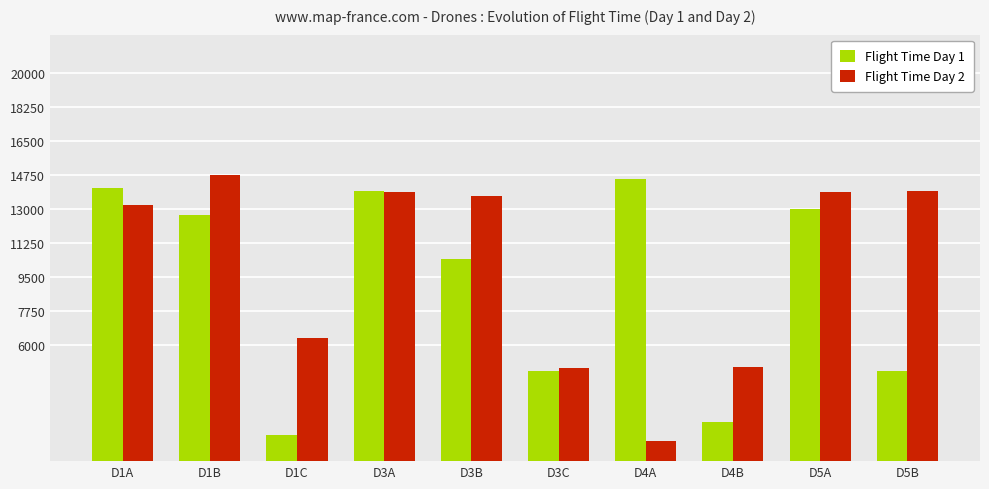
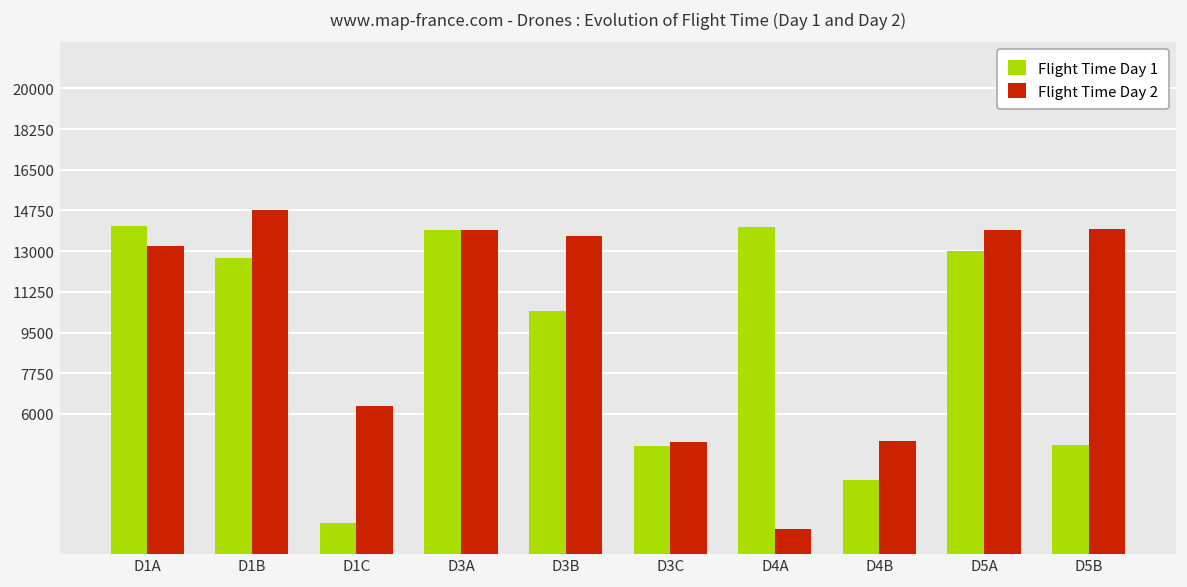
Flight Time Day 1, D4A: 14600 -> 14000
Flight Time Day 1, D4B: 2000 -> 3200
